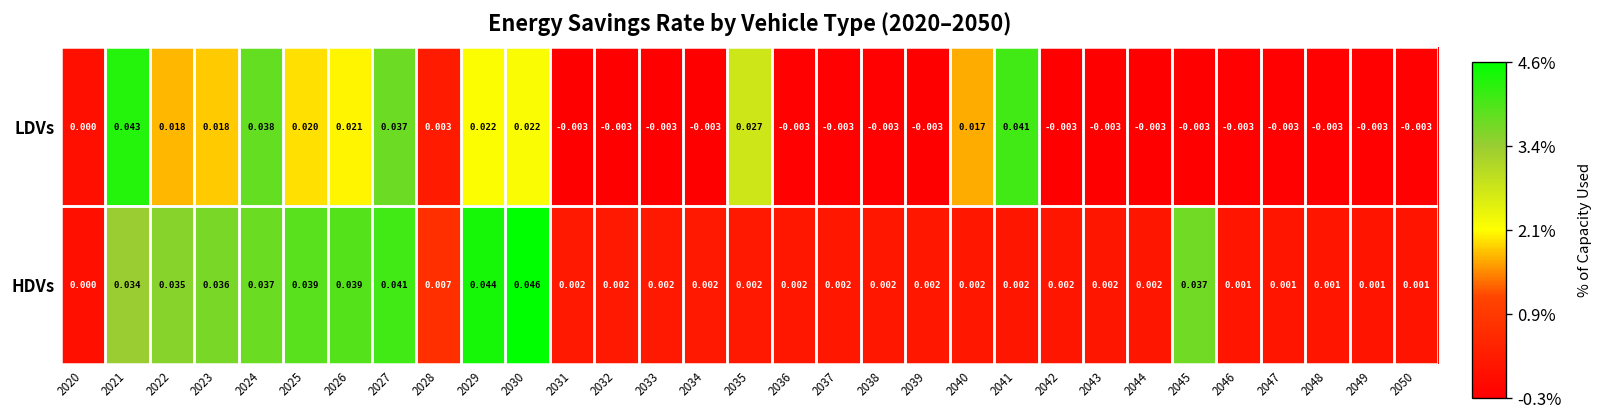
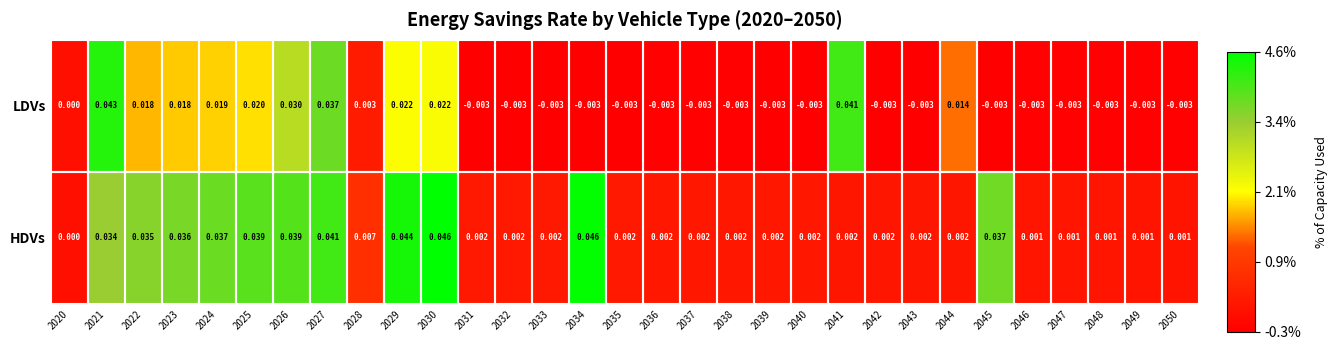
LDVs, 2024: 0.038 -> 0.019
LDVs, 2026: 0.021 -> 0.030
LDVs, 2035: 0.027 -> -0.003
LDVs, 2040: 0.017 -> -0.003
LDVs, 2044: -0.003 -> 0.014
HDVs, 2034: 0.002 -> 0.046
